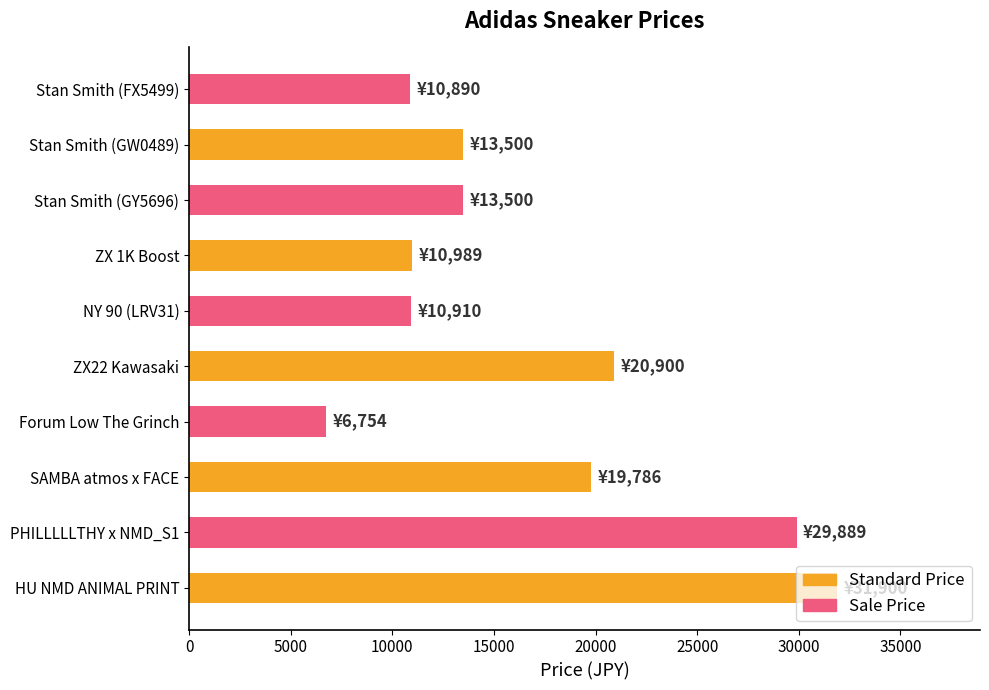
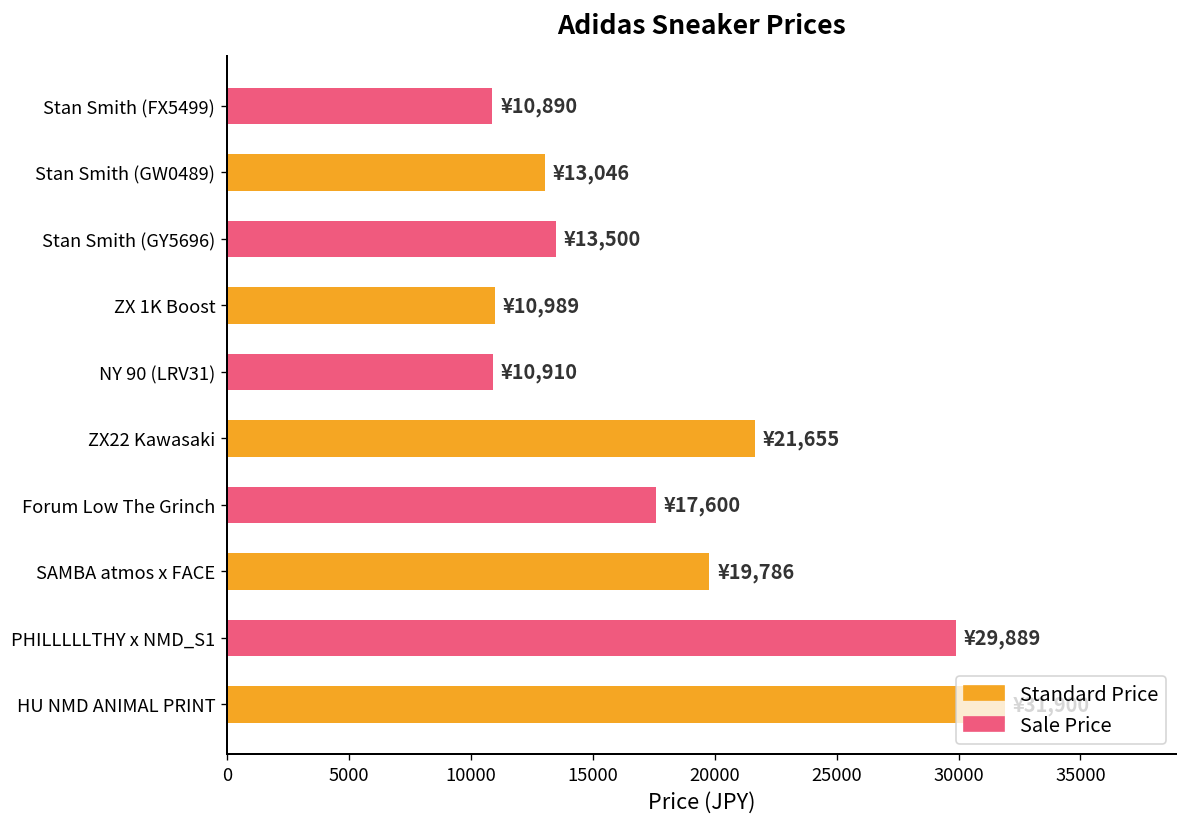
Stan Smith (GW0489): ¥13,500 -> ¥13,046
ZX22 Kawasaki: ¥20,900 -> ¥21,655
Forum Low The Grinch: ¥6,754 -> ¥17,600
